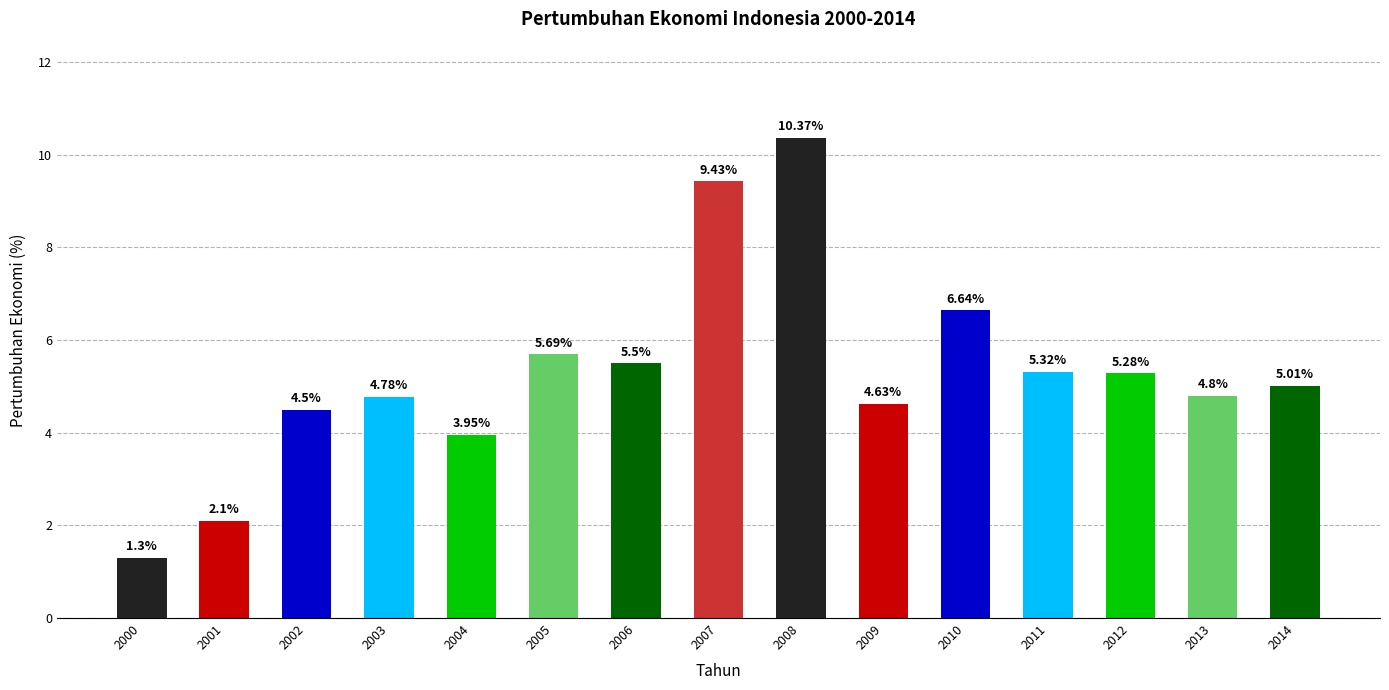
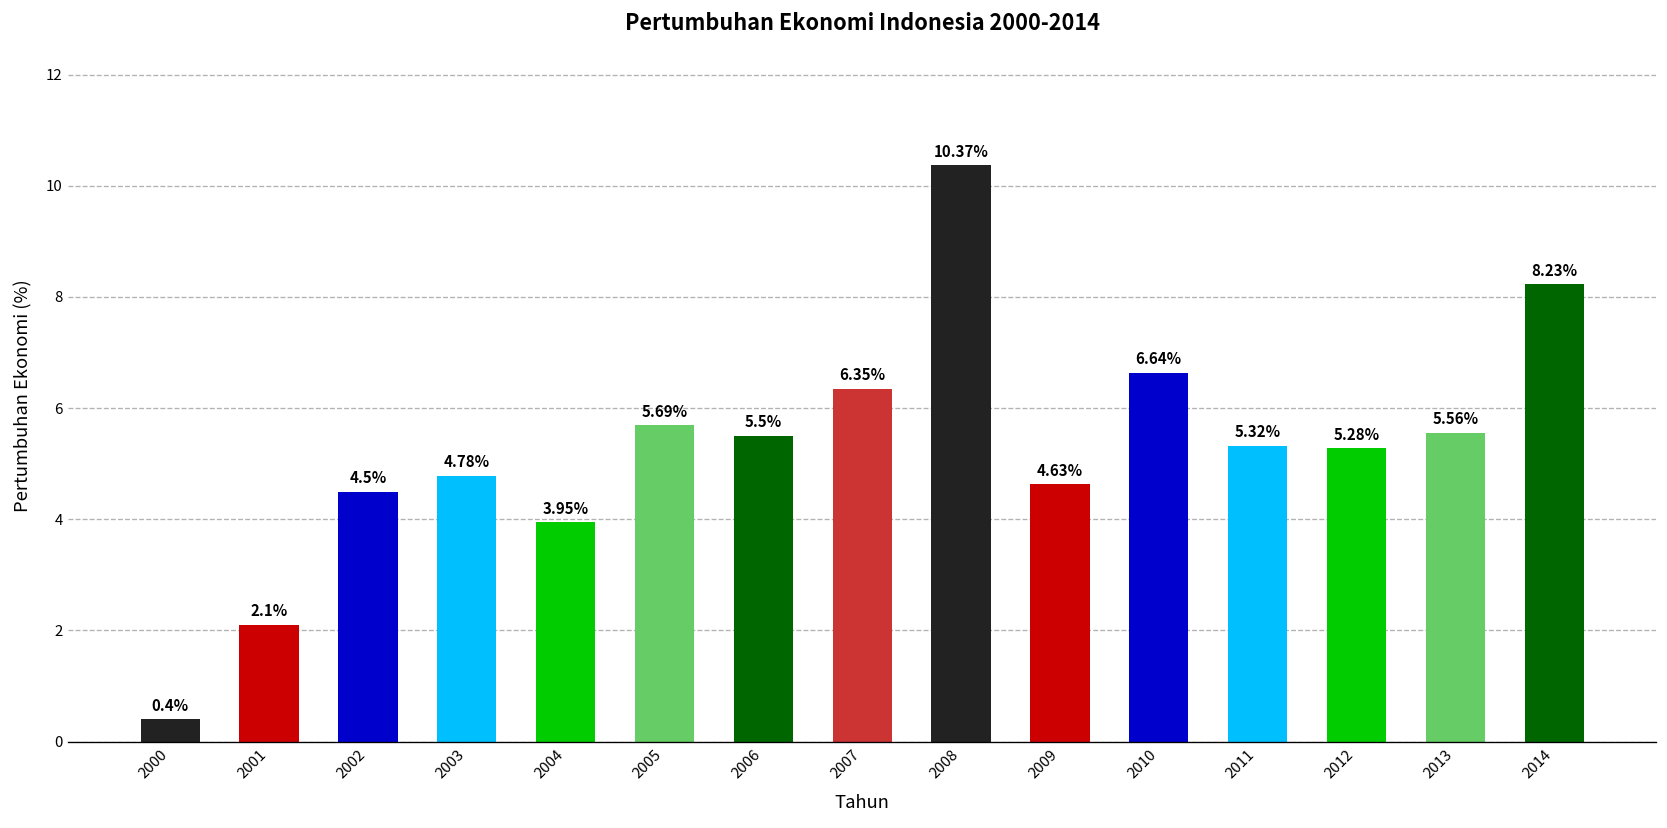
2000: 1.3% -> 0.4%
2007: 9.43% -> 6.35%
2013: 4.8% -> 5.56%
2014: 5.01% -> 8.23%
